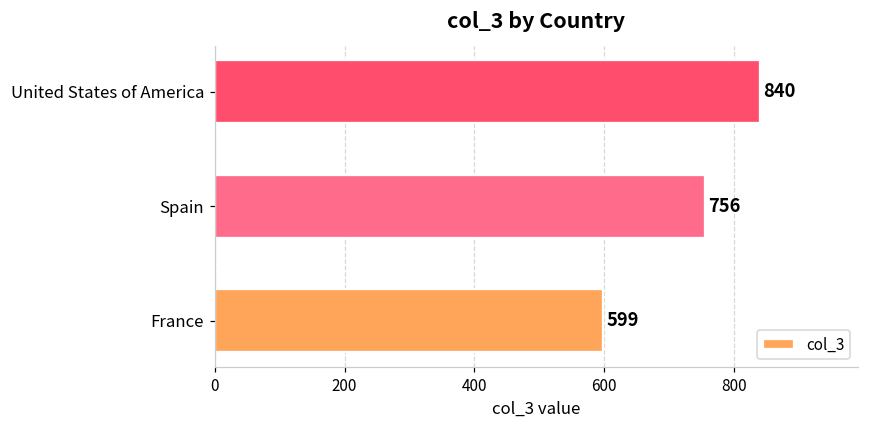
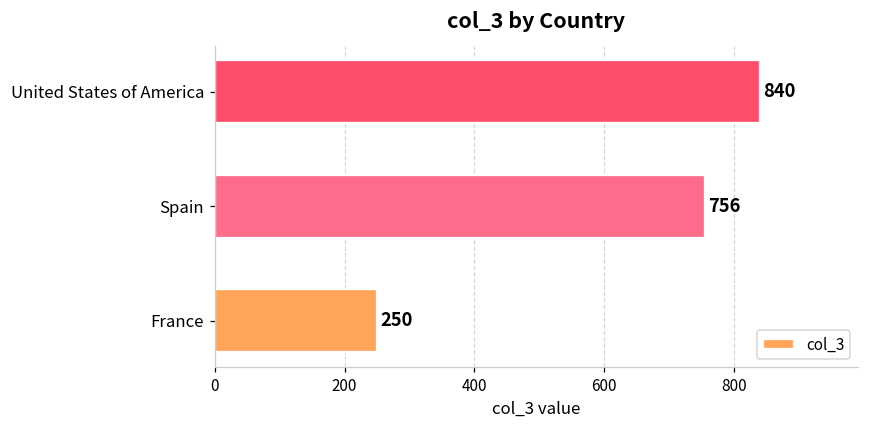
France: 599 -> 250
